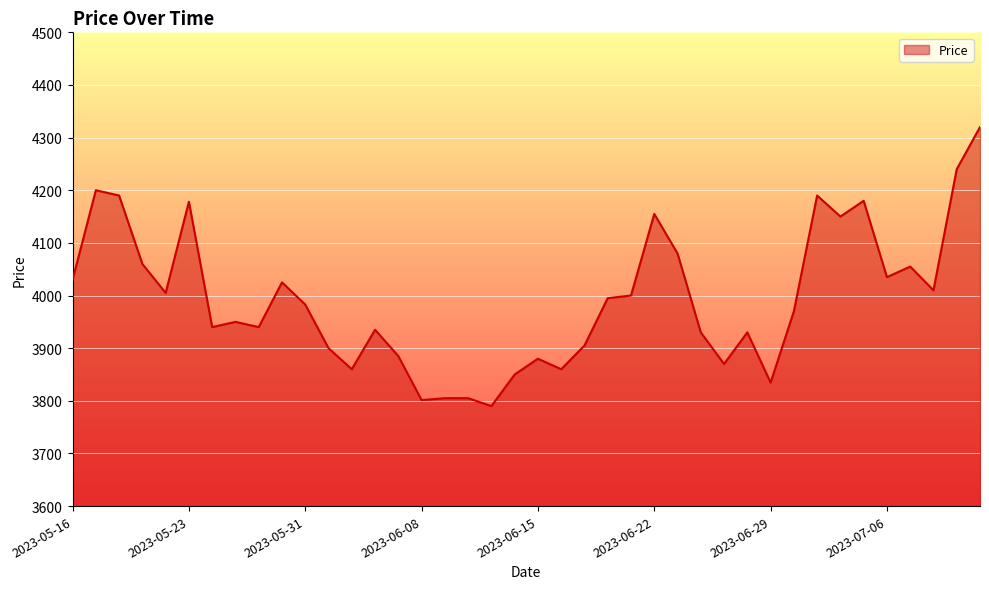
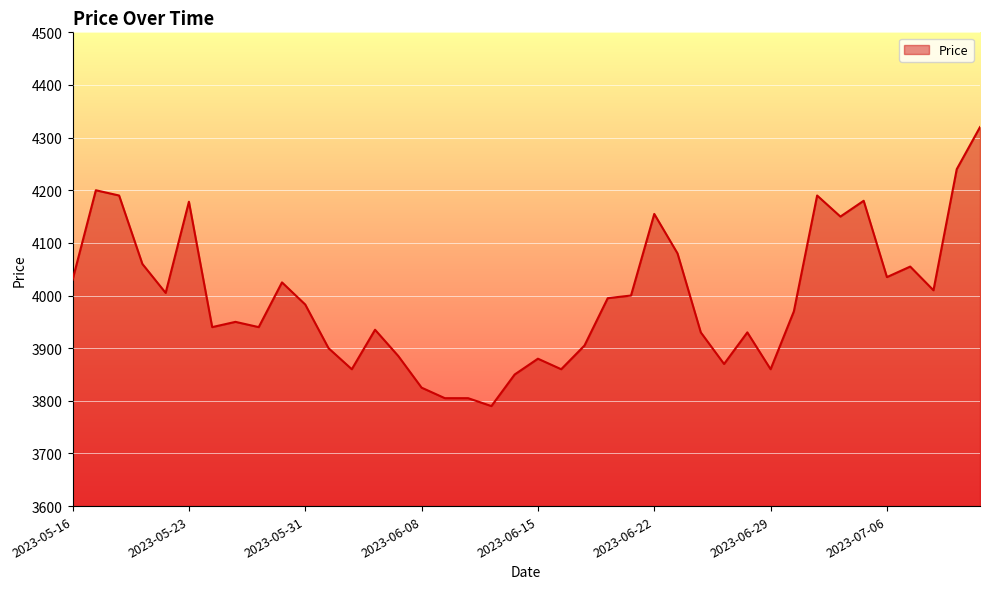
2023-06-08: 3800 -> 3830
2023-06-29: 3830 -> 3860
